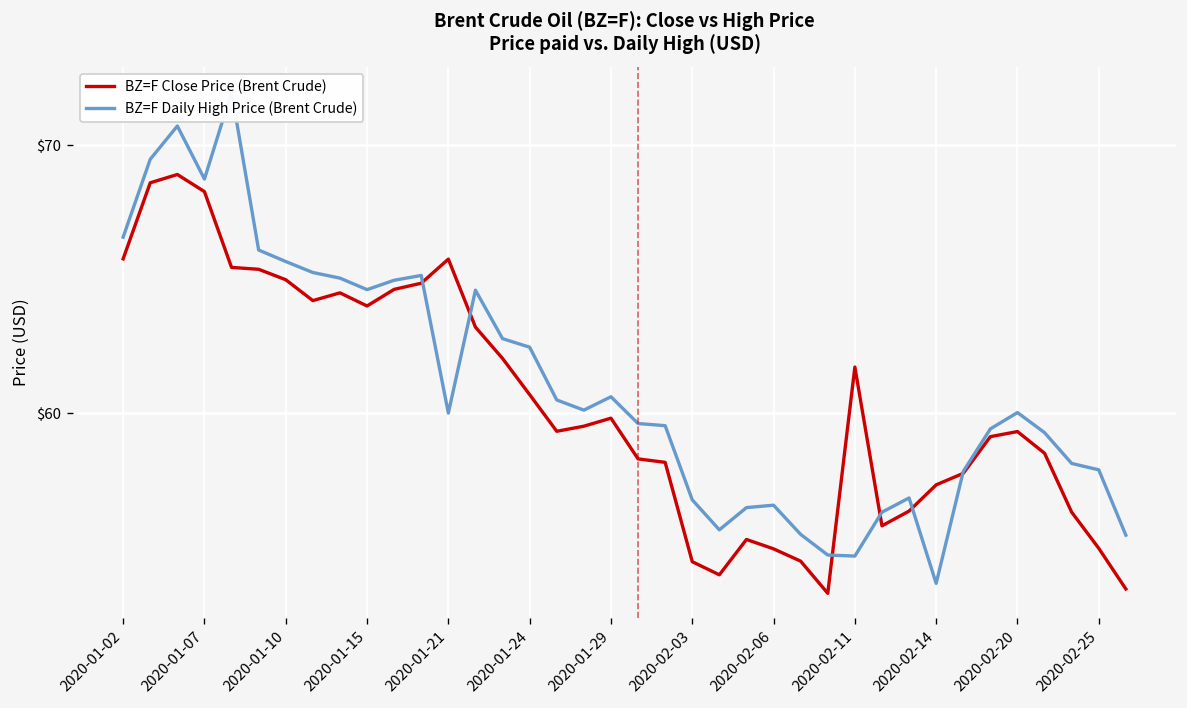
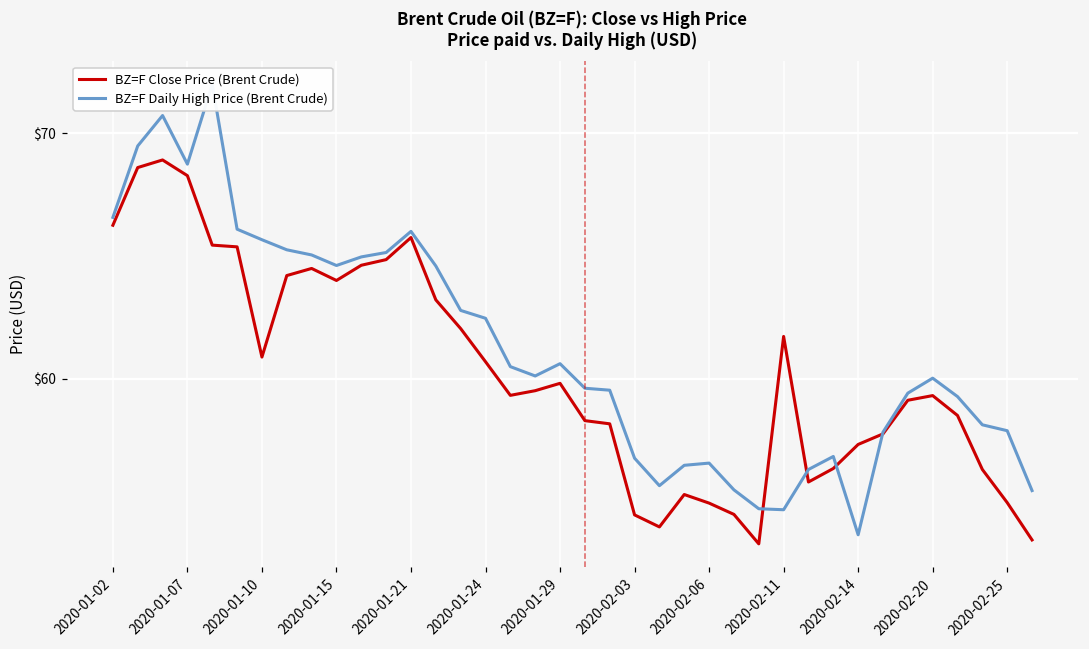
BZ=F Close Price (Brent Crude), 2020-01-02: $65.8 -> $66.3
BZ=F Close Price (Brent Crude), 2020-01-10: $65.0 -> $60.9
BZ=F Daily High Price (Brent Crude), 2020-01-21: $60 -> $66
